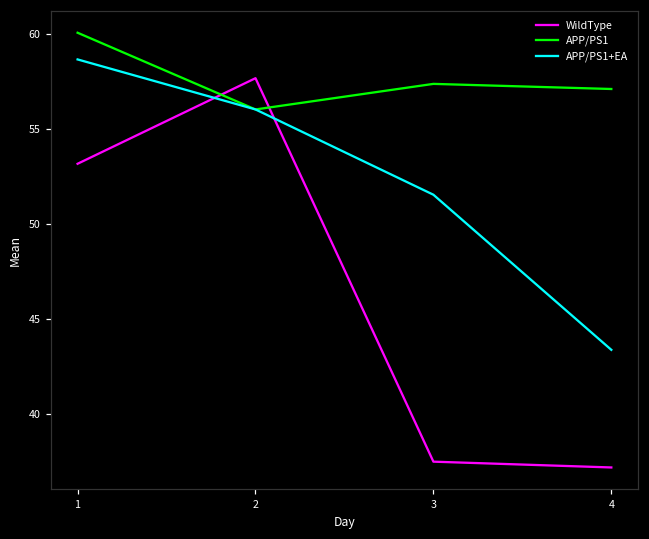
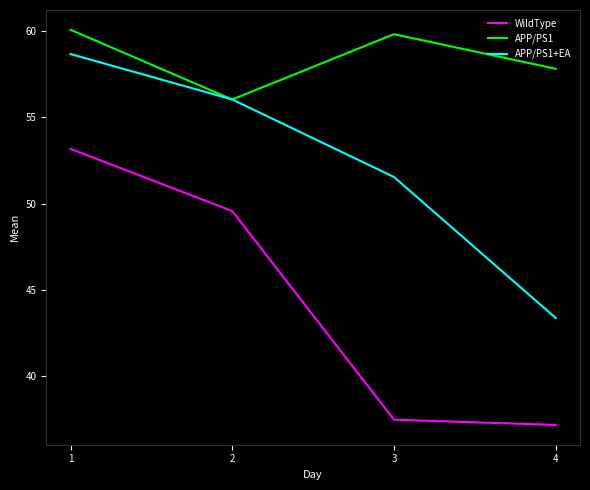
WildType, 2: 57.7 -> 49.6
APP/PS1, 3: 57.4 -> 59.8
APP/PS1, 4: 57.1 -> 57.8
